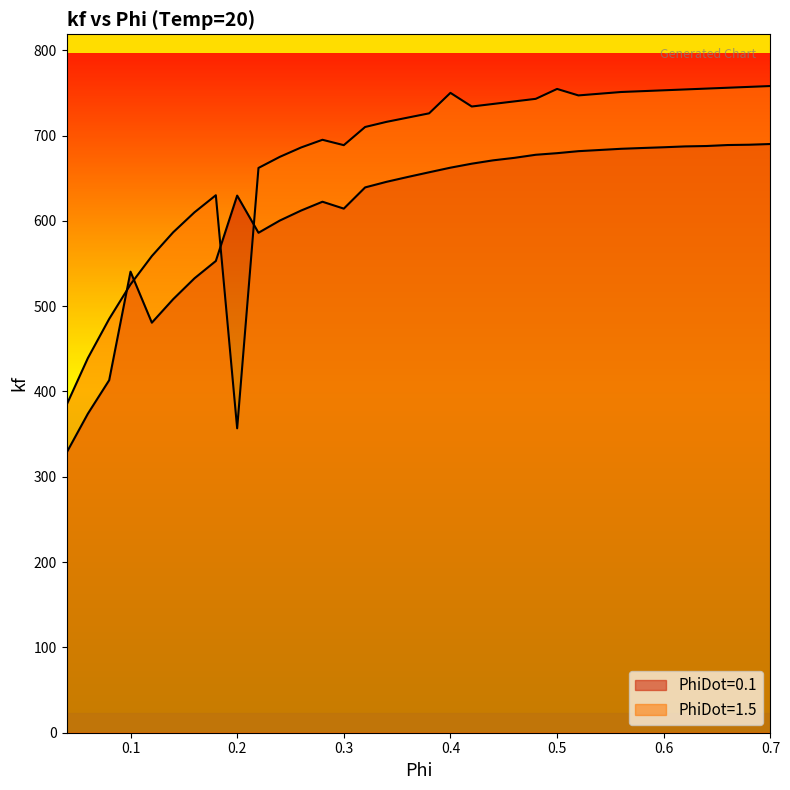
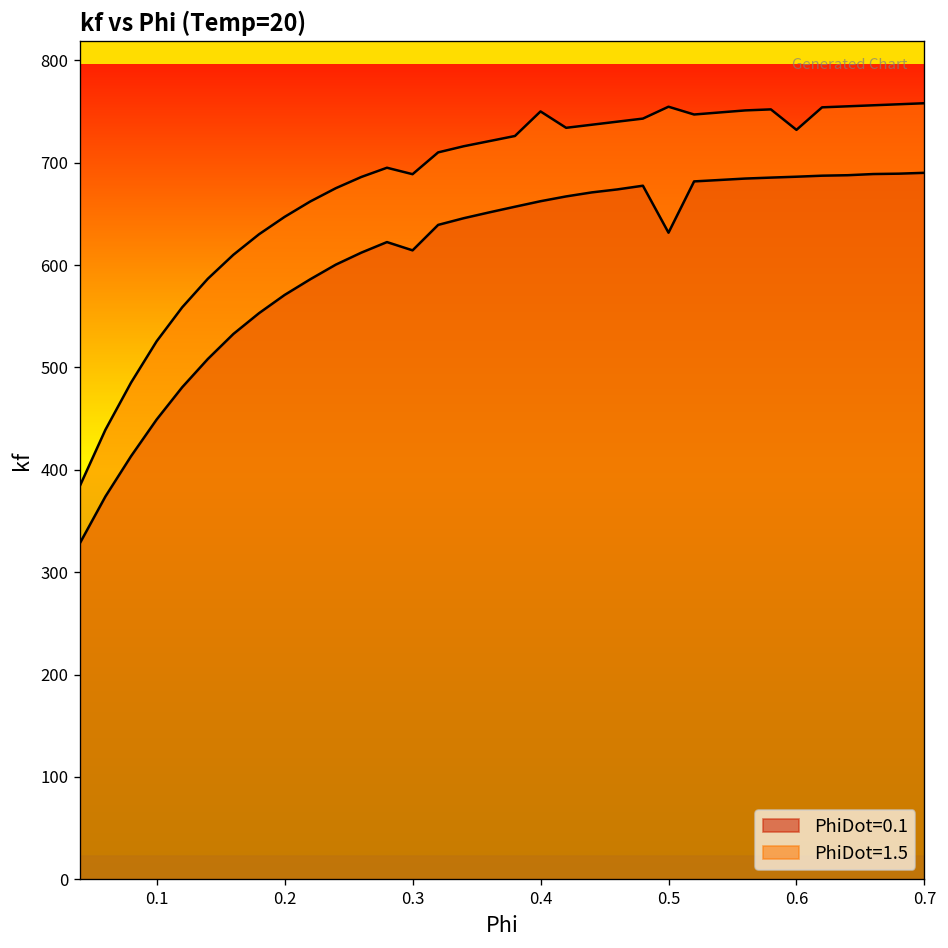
PhiDot=0.1, 0.1: 540 -> 450
PhiDot=0.1, 0.2: 630 -> 570
PhiDot=1.5, 0.2: 360 -> 650
PhiDot=0.1, 0.5: 680 -> 630
PhiDot=1.5, 0.6: 750 -> 730
